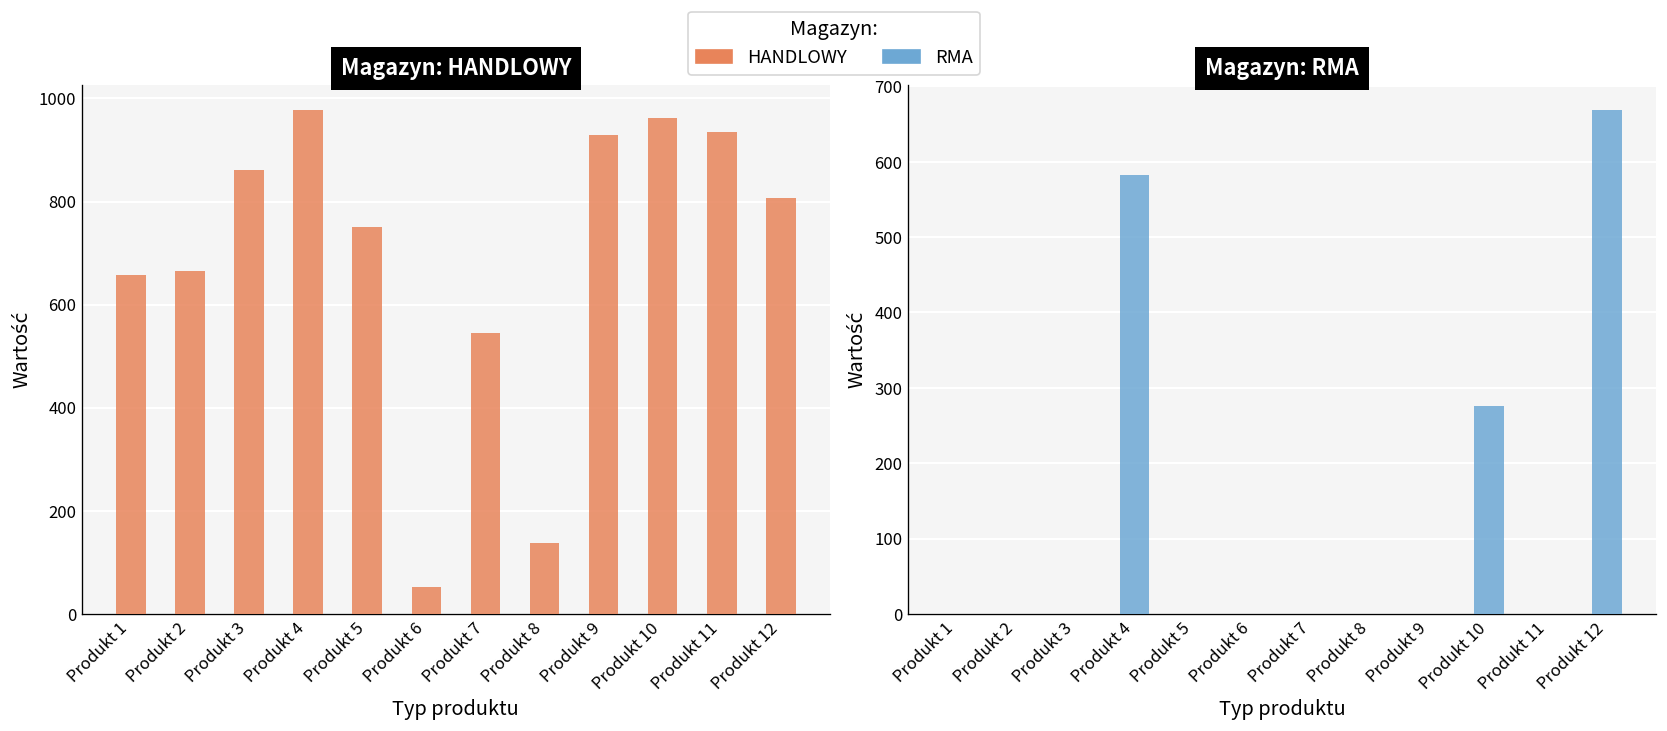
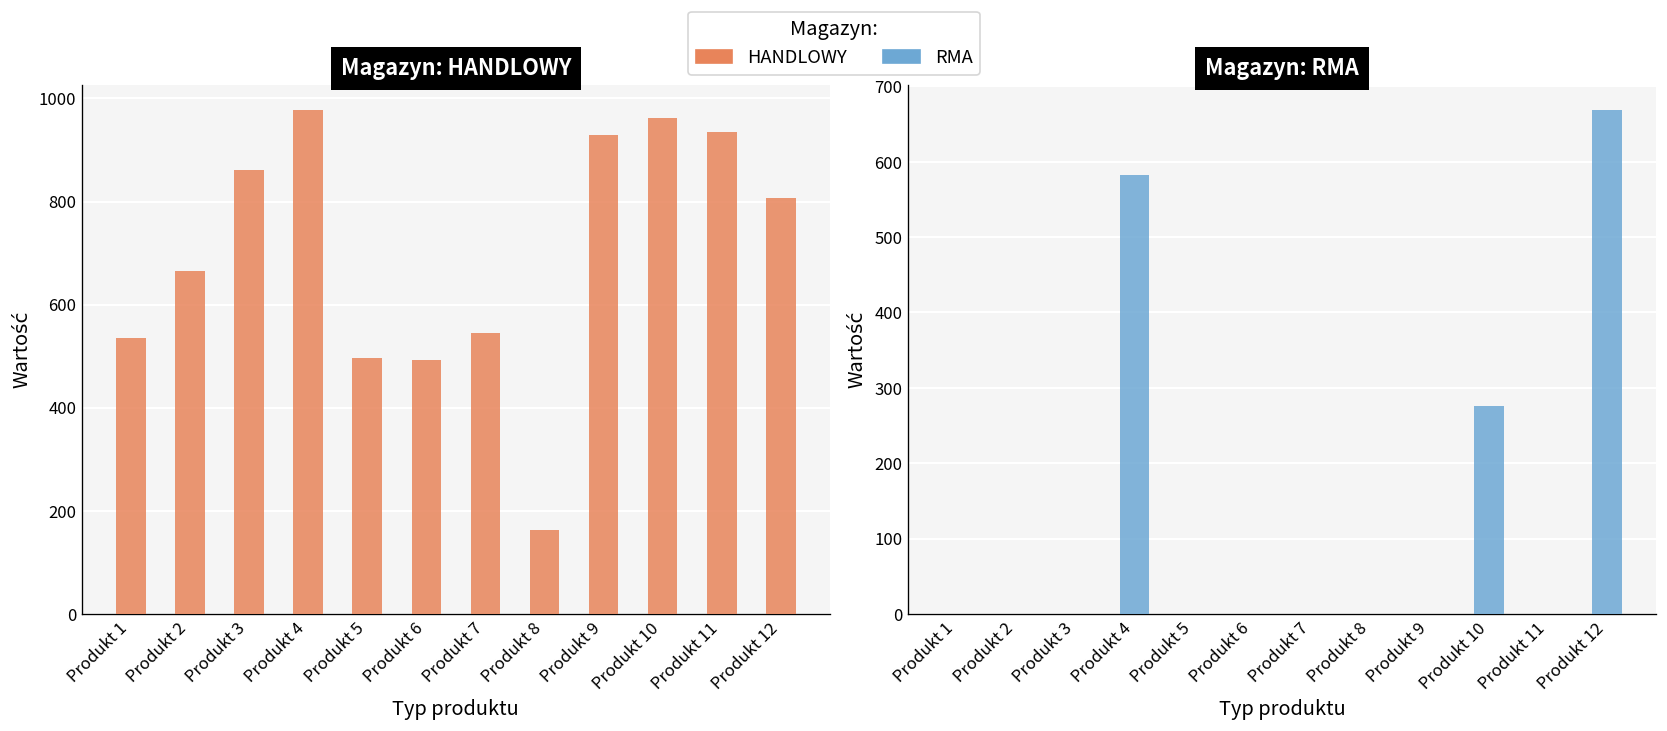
Magazyn: HANDLOWY, Produkt 1: 660 -> 540
Magazyn: HANDLOWY, Produkt 5: 750 -> 500
Magazyn: HANDLOWY, Produkt 6: 50 -> 490
Magazyn: HANDLOWY, Produkt 8: 140 -> 160
